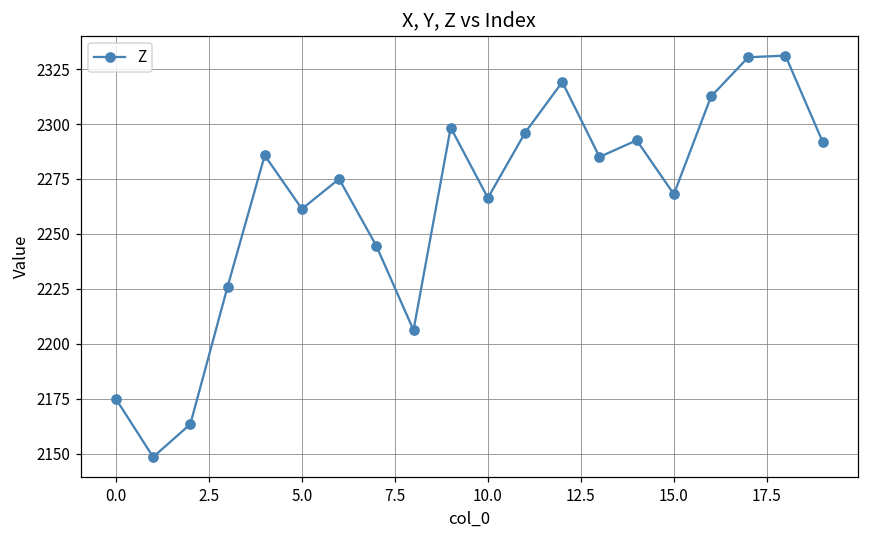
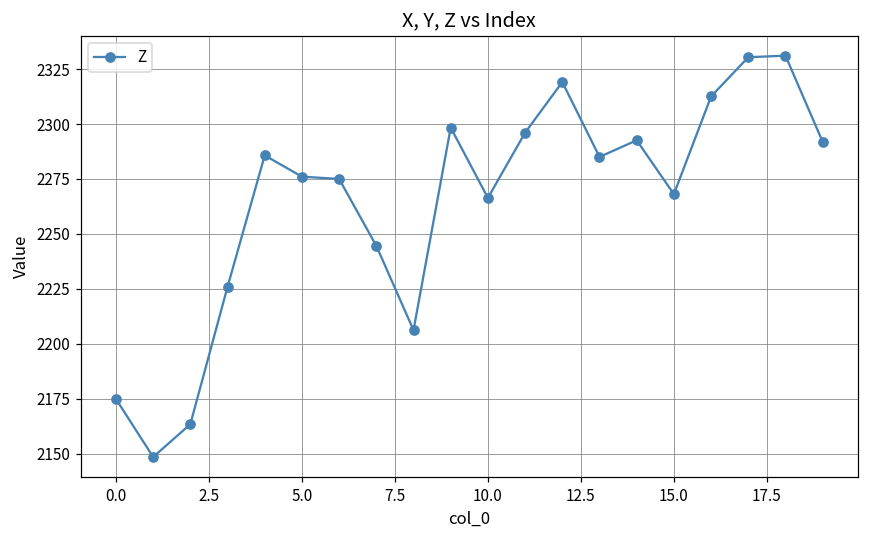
5.0: 2261 -> 2276
